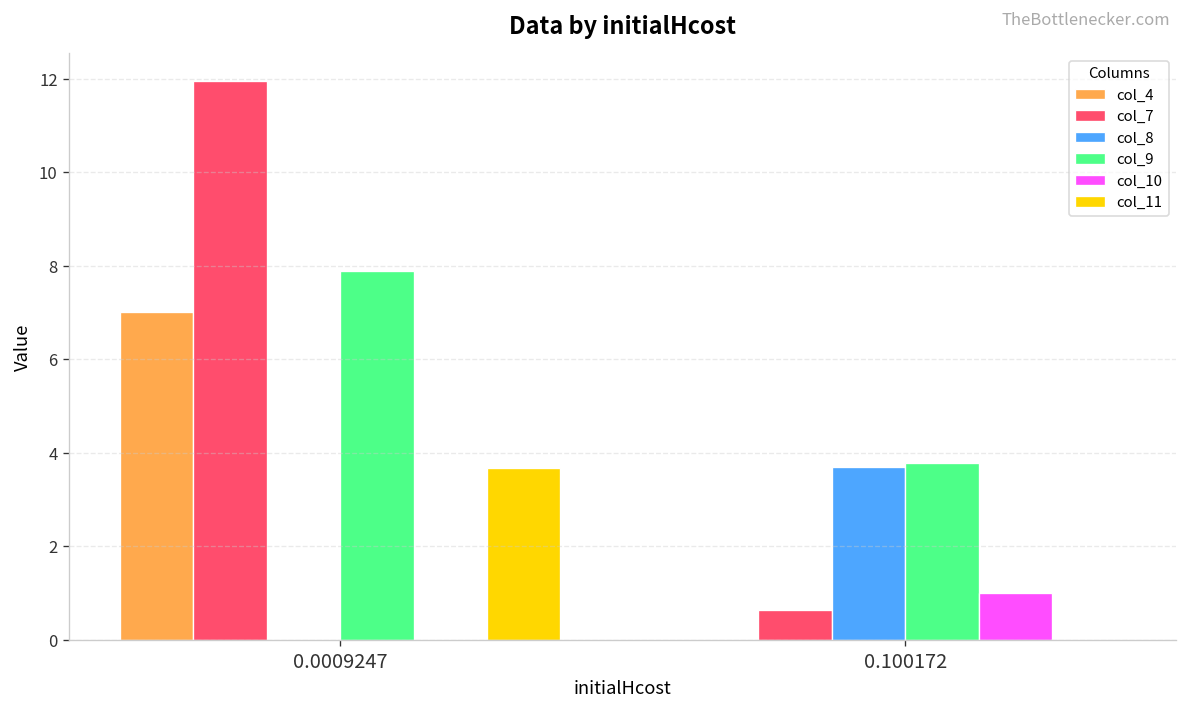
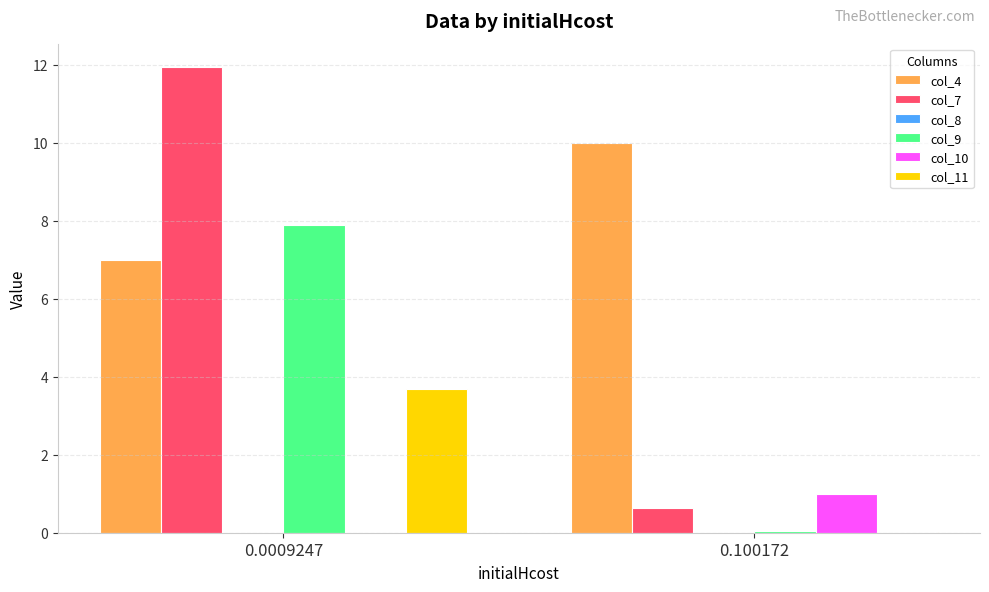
col_4, 0.100172: 0 -> 10
col_8, 0.100172: 3.7 -> 0.0
col_9, 0.100172: 3.8 -> 0.1
